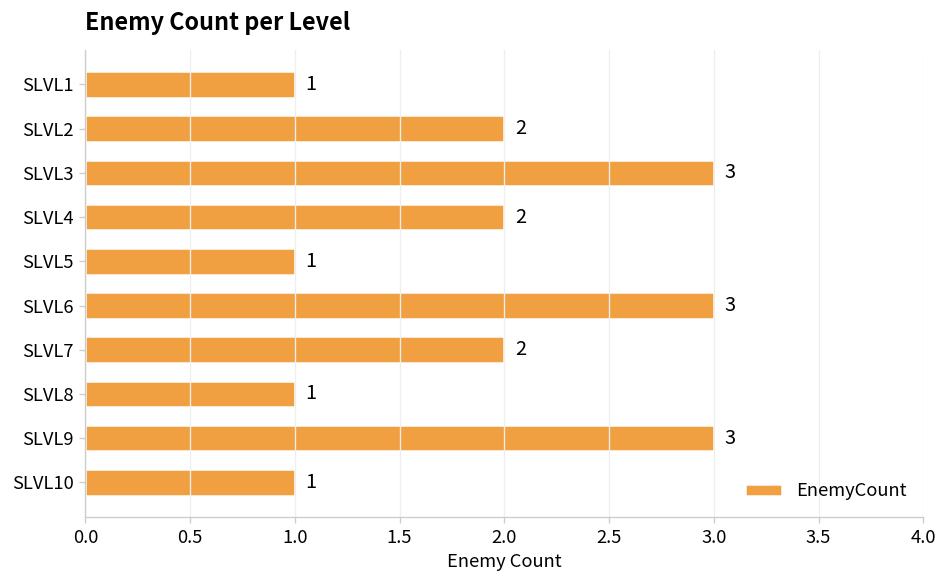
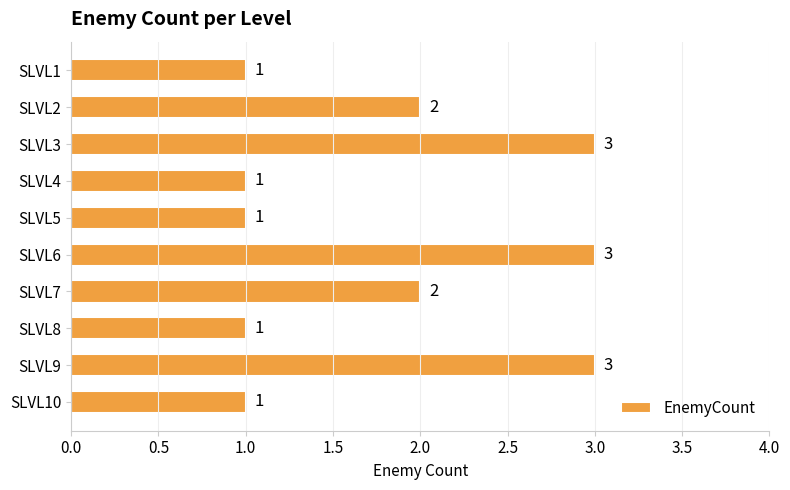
SLVL4: 2 -> 1
